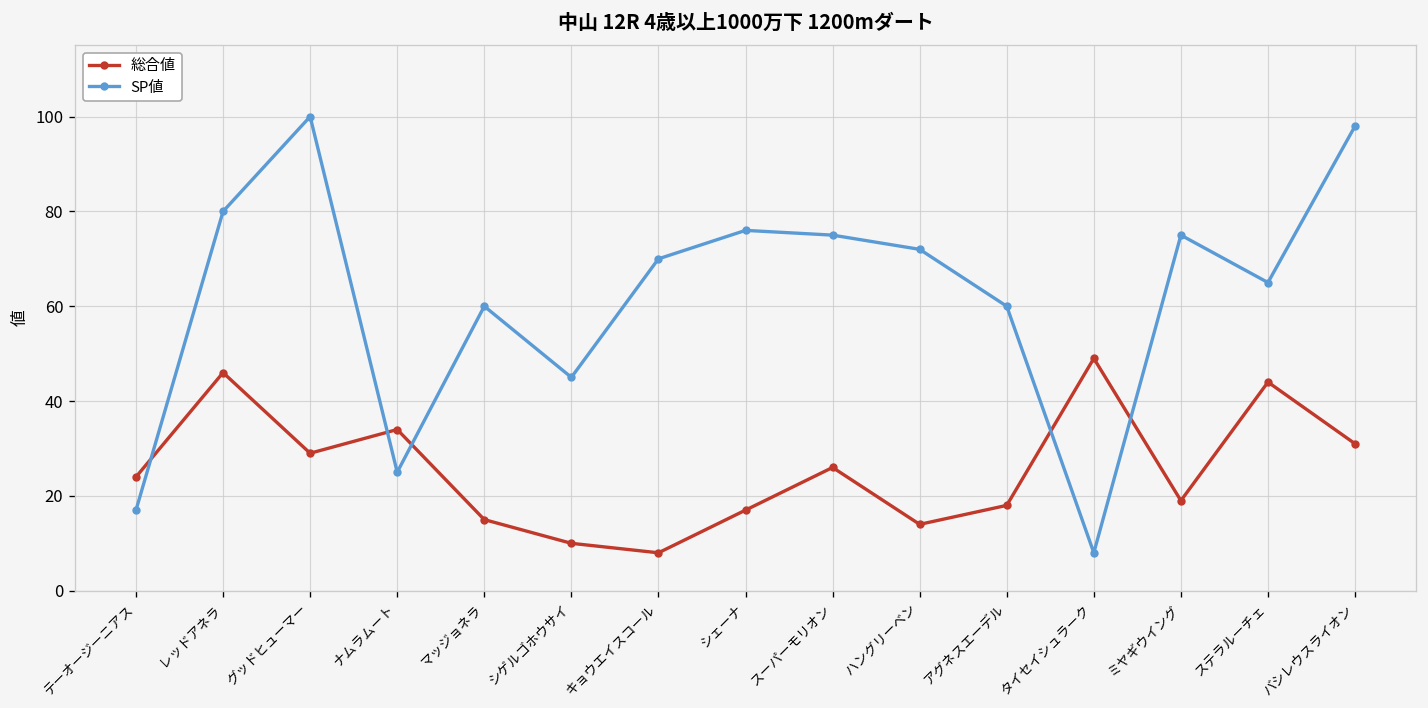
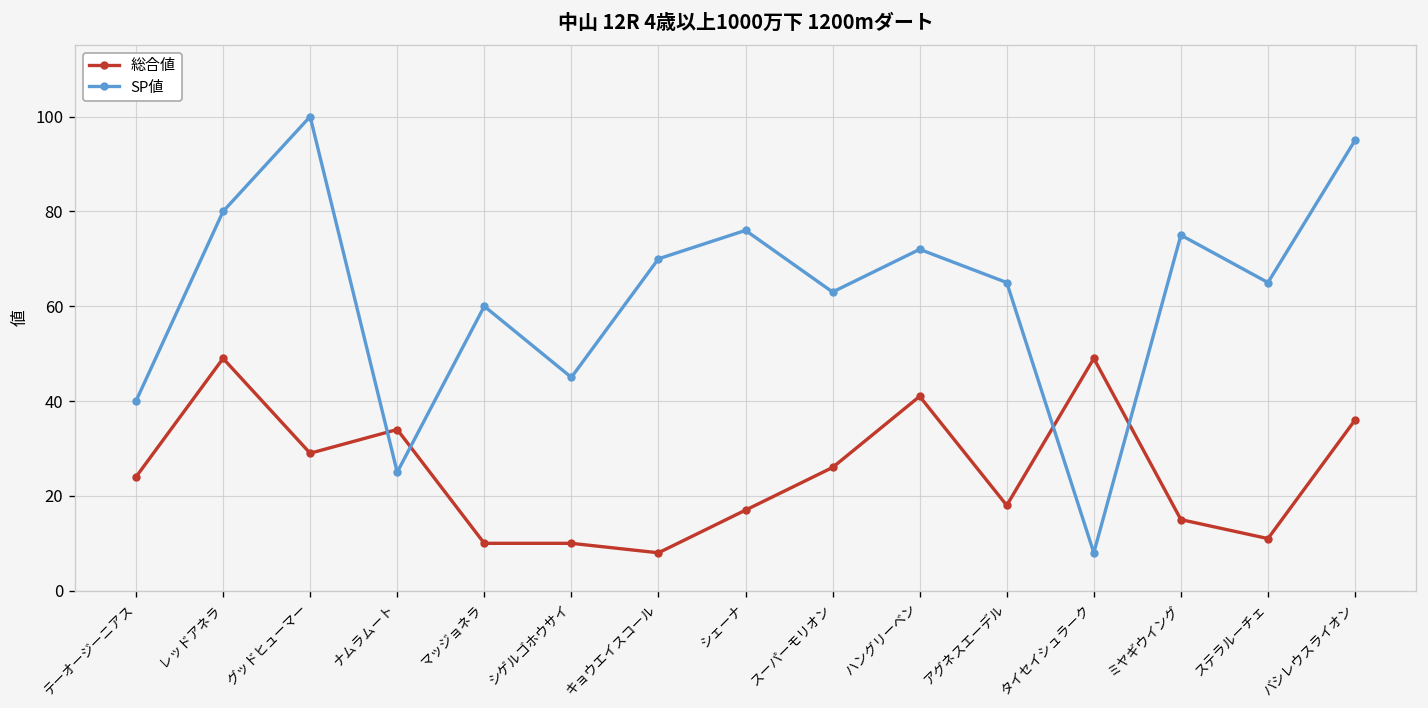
SP値, テーオージーニアス: 17 -> 40
総合値, レッドアネラ: 46 -> 49
総合値, マッジョネラ: 15 -> 10
SP値, スーパーモリオン: 75 -> 63
総合値, ハングリーベン: 14 -> 41
SP値, アグネスエーデル: 60 -> 65
総合値, ミヤギウイング: 19 -> 15
総合値, ステラルーチェ: 44 -> 11
総合値, バシレウスライオン: 31 -> 36
SP値, バシレウスライオン: 98 -> 95
